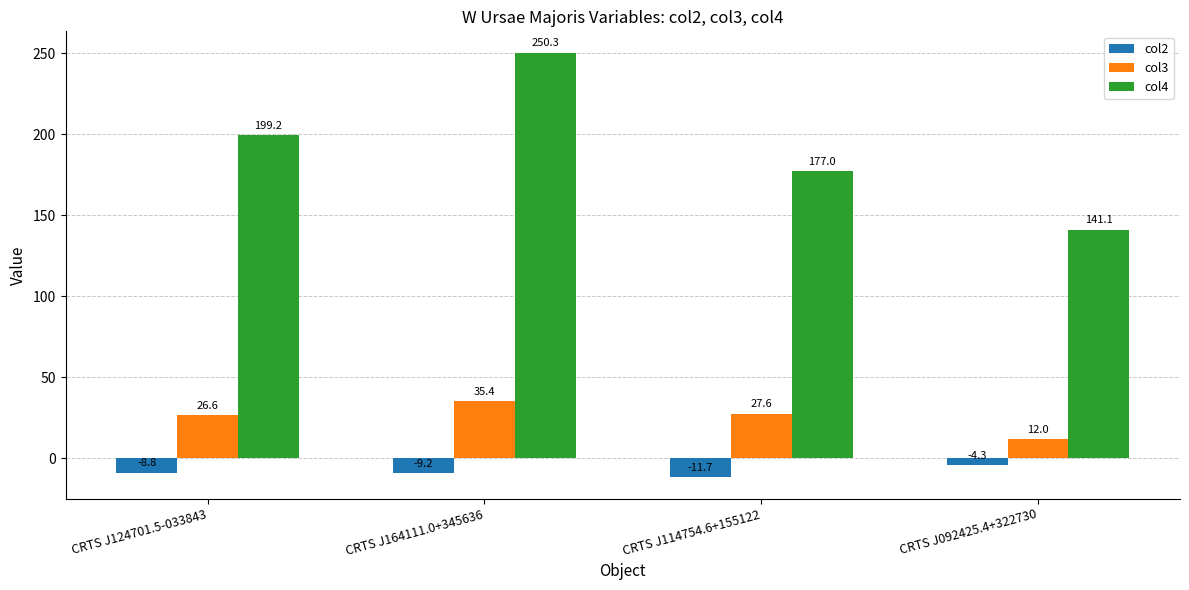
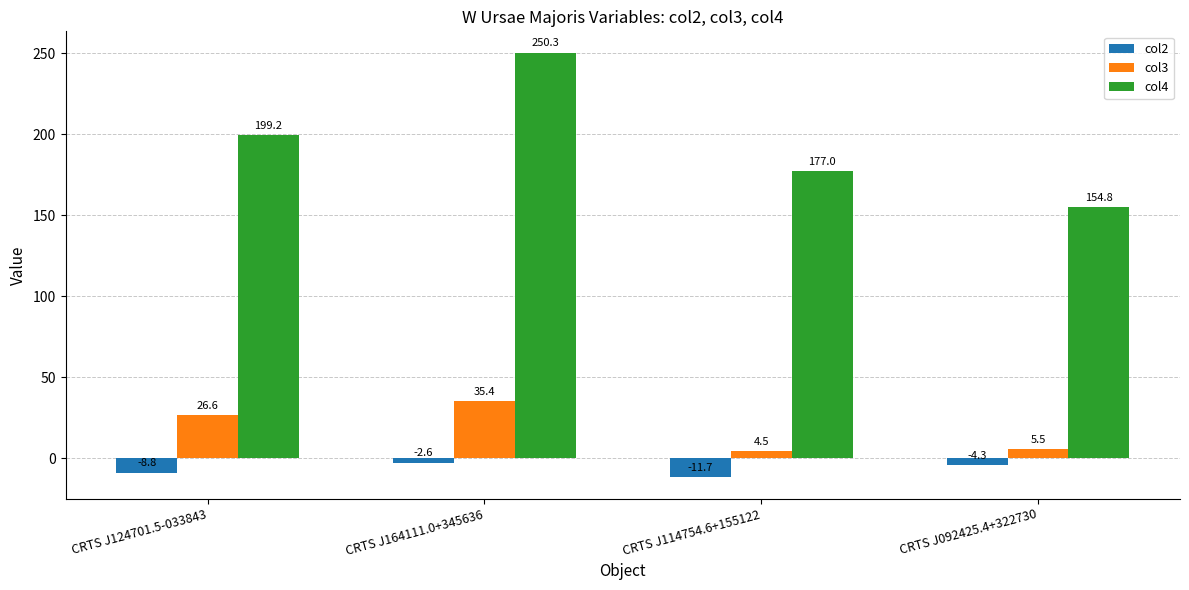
col2, CRTS J164111.0+345636: -9.2 -> -2.6
col3, CRTS J114754.6+155122: 27.6 -> 4.5
col3, CRTS J092425.4+322730: 12.0 -> 5.5
col4, CRTS J092425.4+322730: 141.1 -> 154.8
